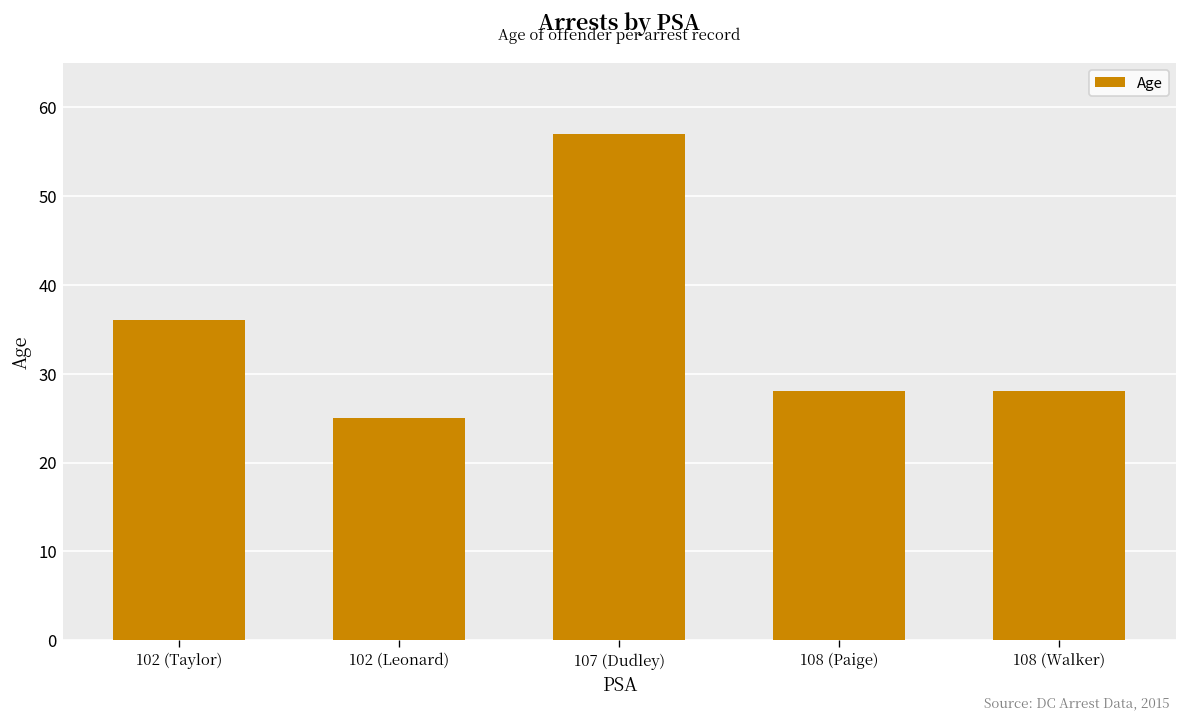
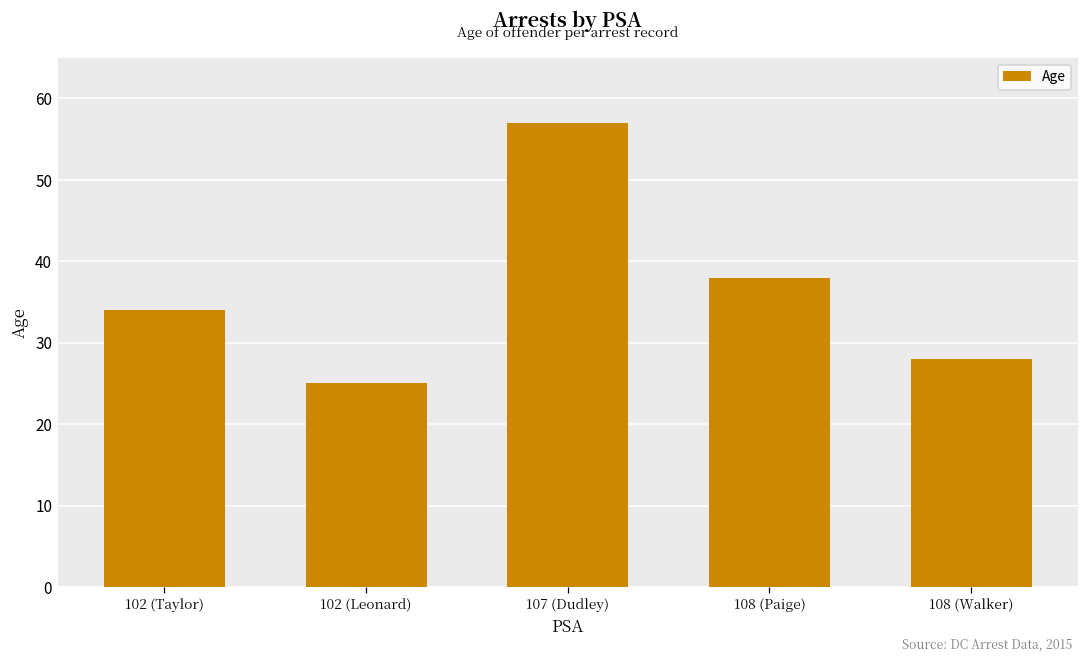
102 (Taylor): 36 -> 34
108 (Paige): 28 -> 38
